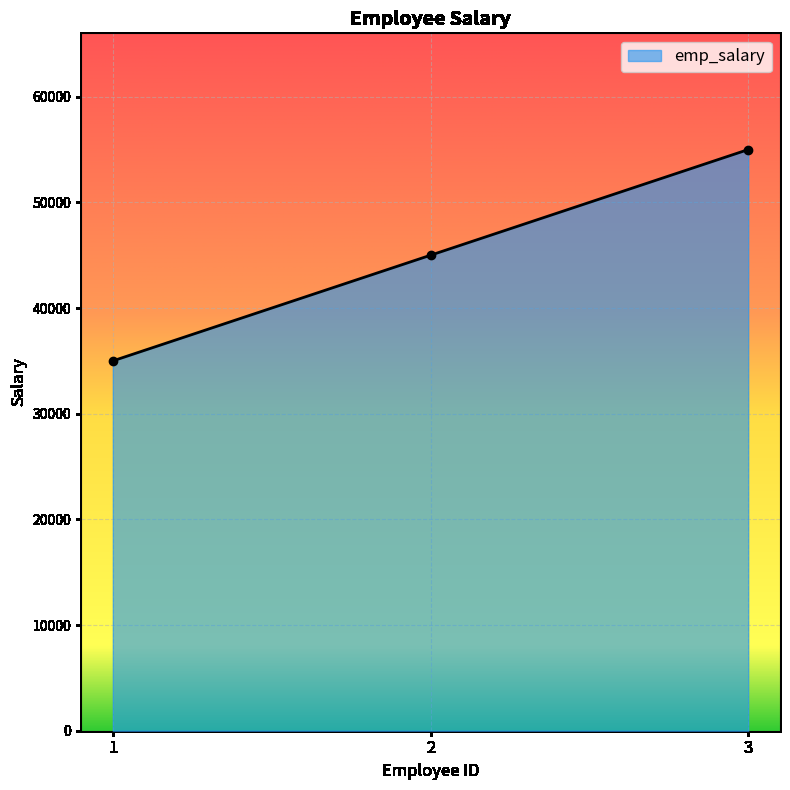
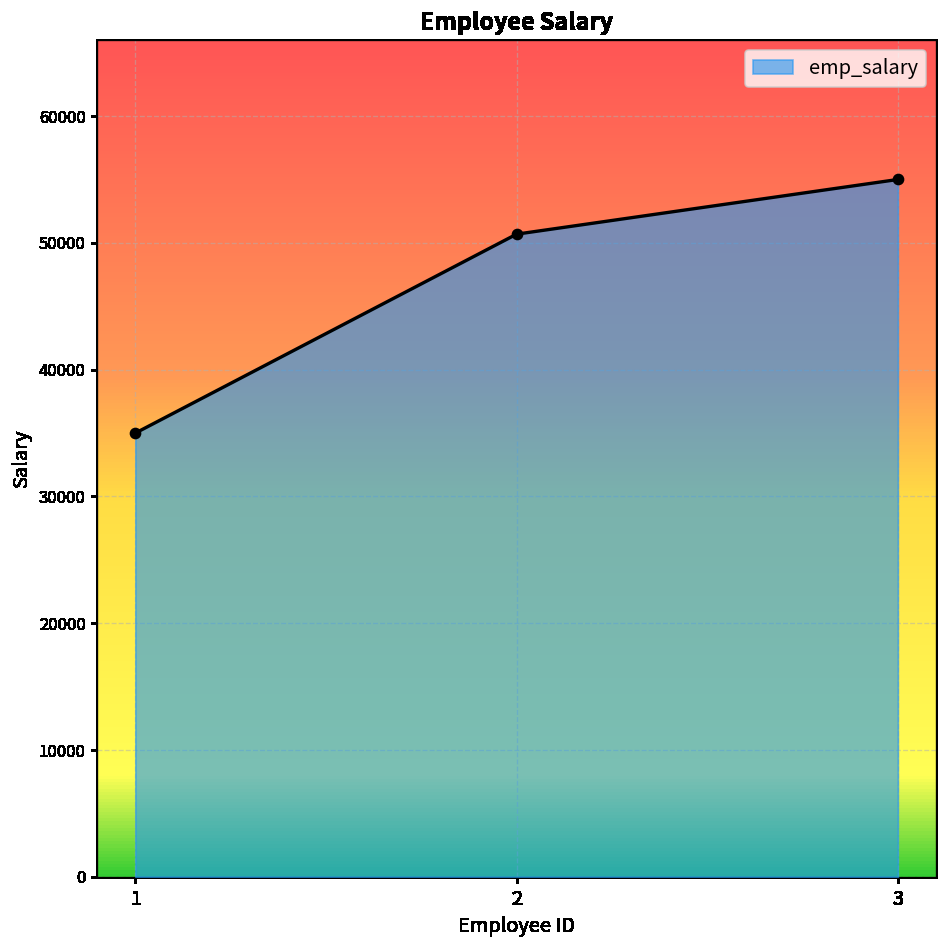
2: 45000 -> 50700
